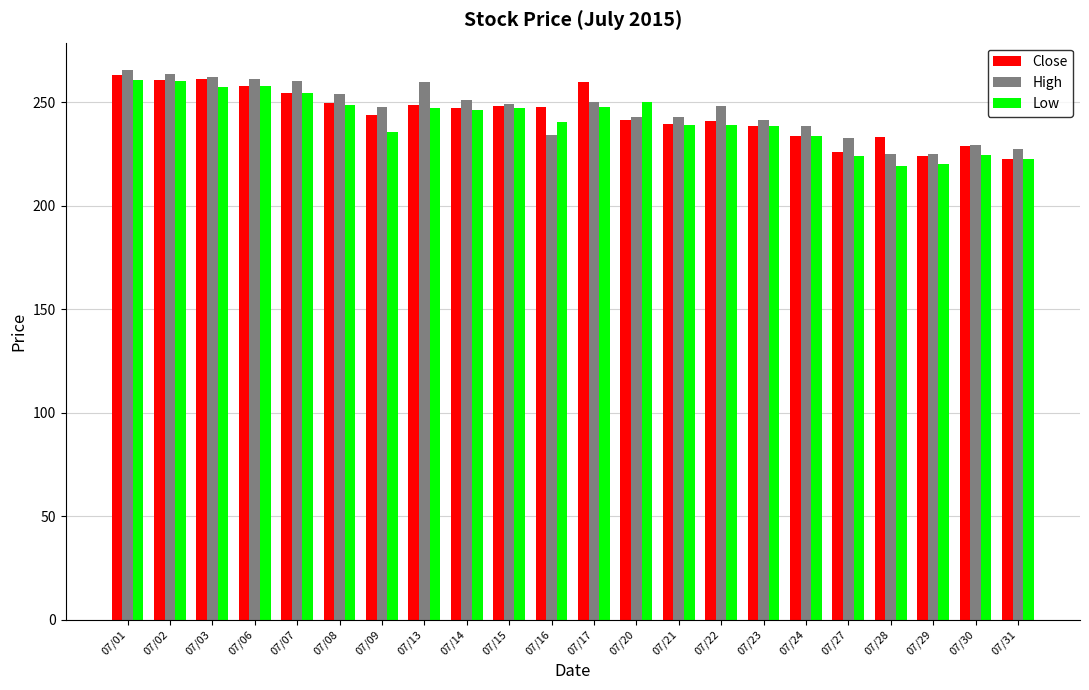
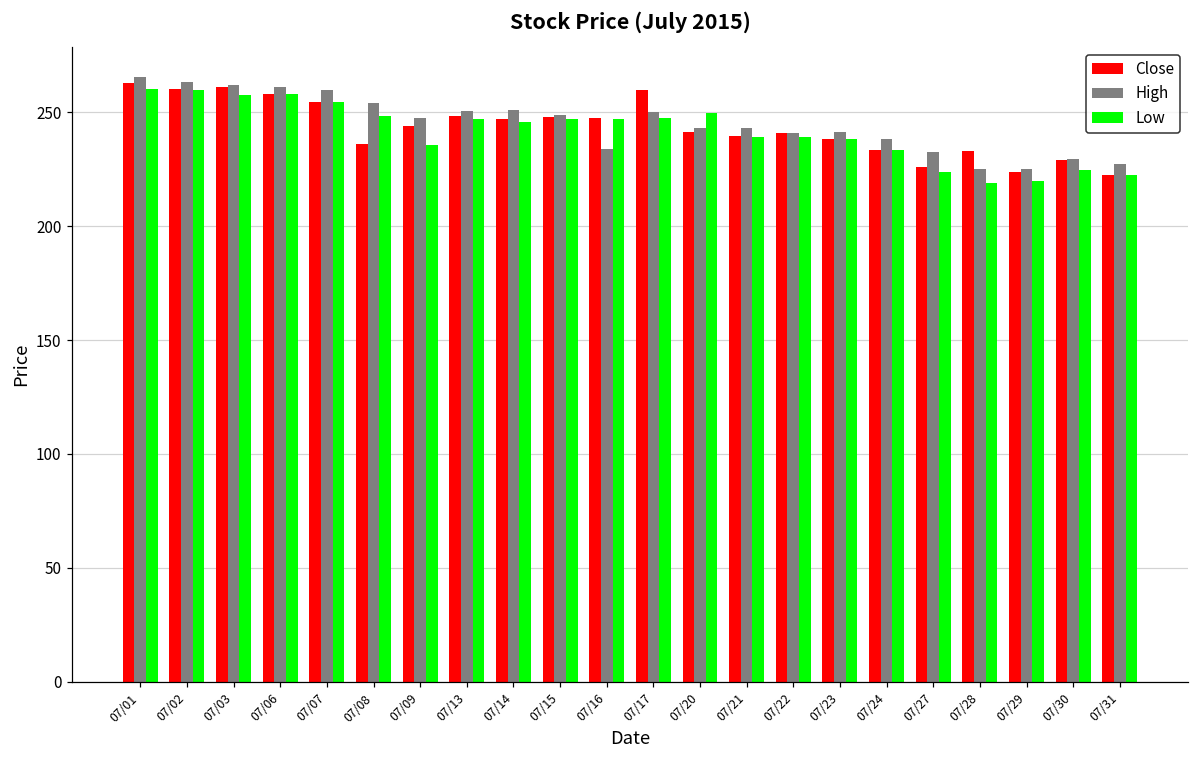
Close, 07/08: 250 -> 236
High, 07/13: 260 -> 251
Low, 07/16: 241 -> 247
High, 07/22: 248 -> 241
